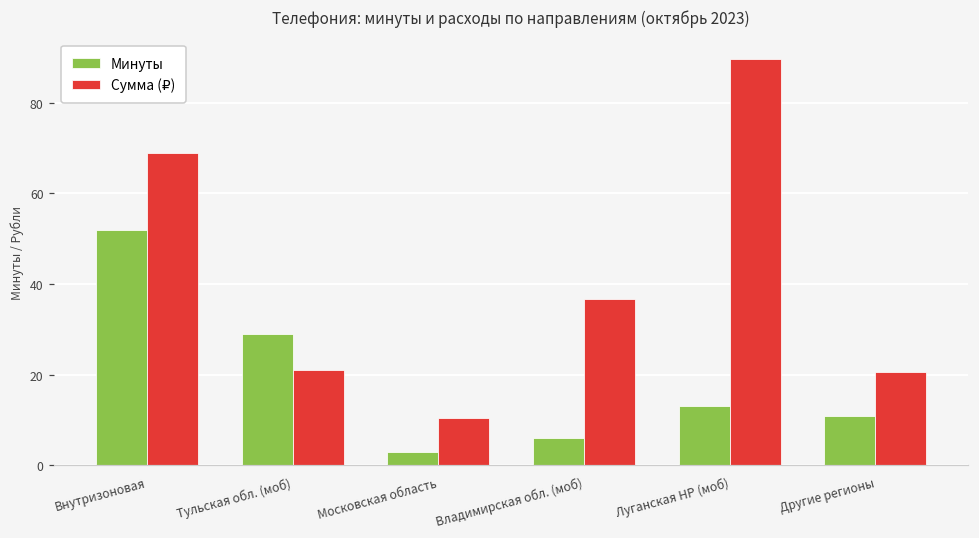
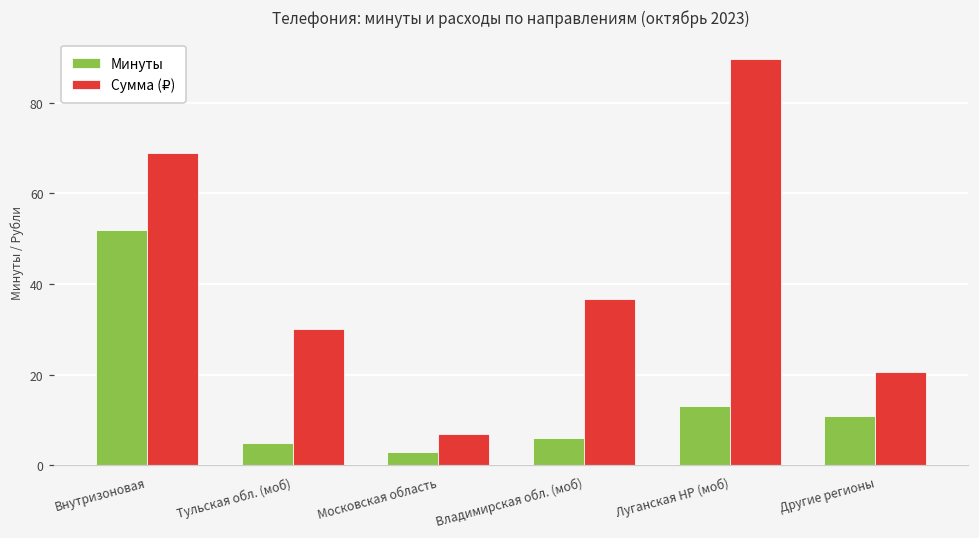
Минуты, Тульская обл. (моб): 29 -> 5
Сумма (₽), Тульская обл. (моб): 21 -> 30
Сумма (₽), Московская область: 11 -> 7
